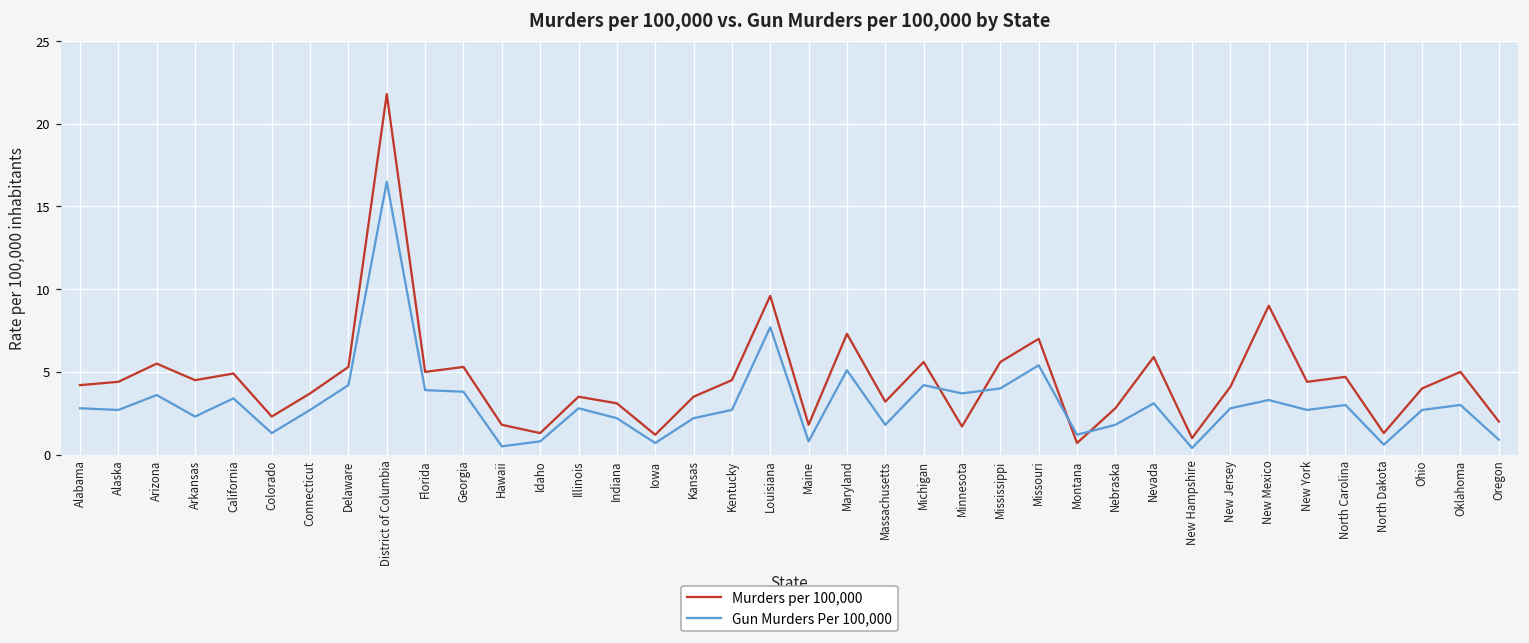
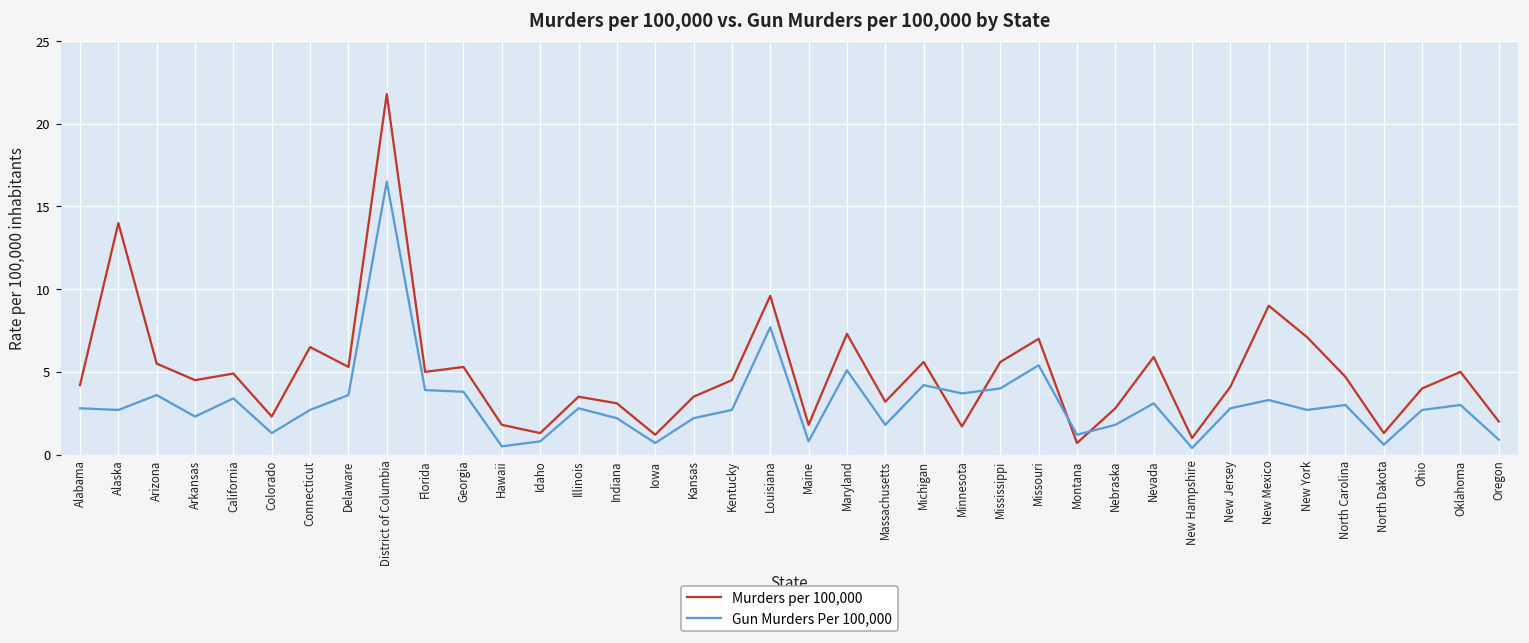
Murders per 100,000, Alaska: 4.4 -> 14.0
Murders per 100,000, Connecticut: 3.7 -> 6.5
Gun Murders Per 100,000, Delaware: 4.2 -> 3.6
Murders per 100,000, New York: 4.4 -> 7.1
